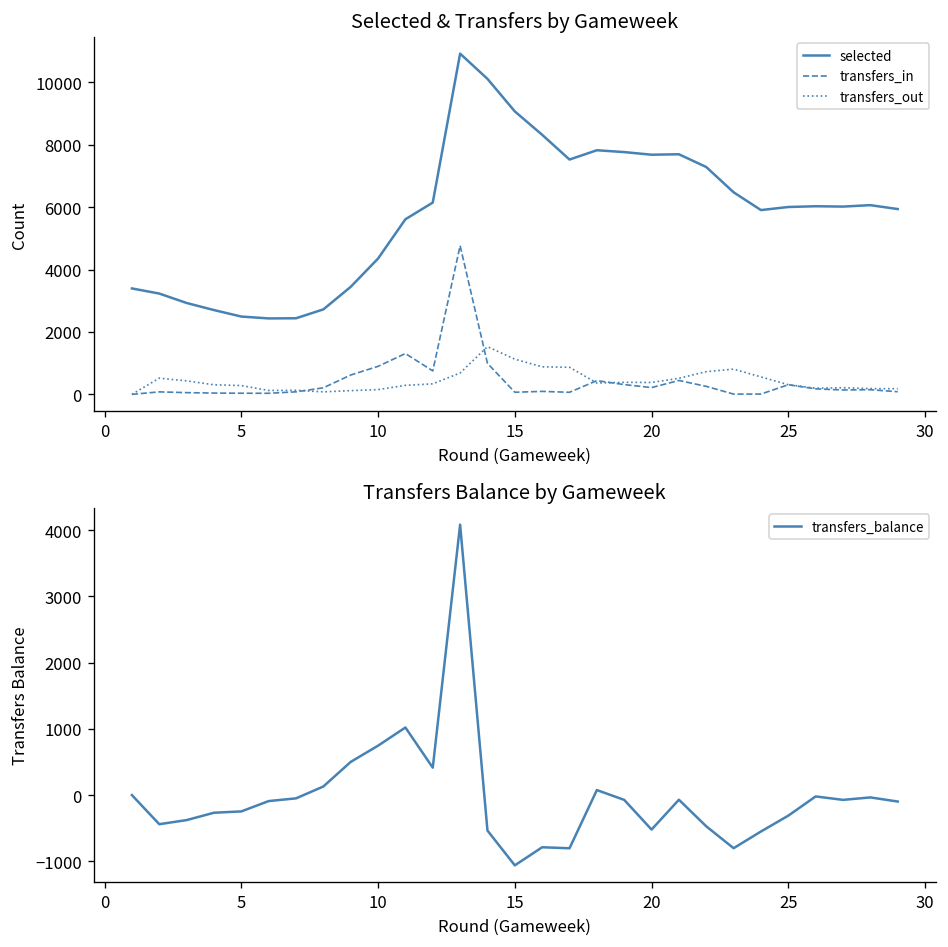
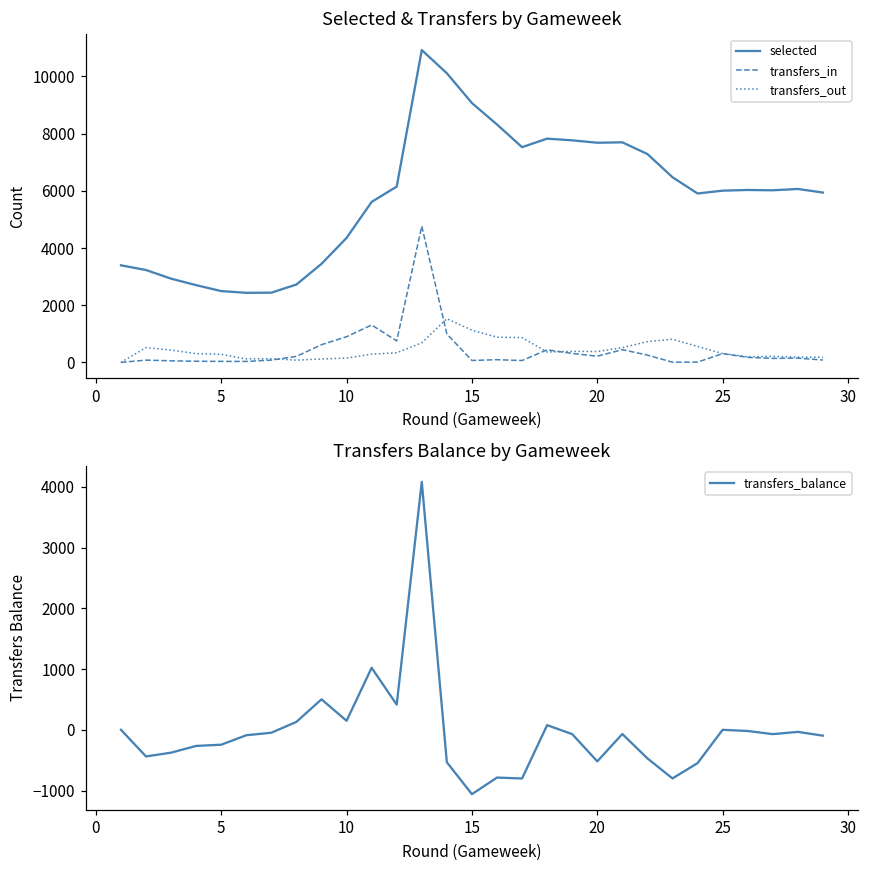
Transfers Balance by Gameweek, 10: 700 -> 100
Transfers Balance by Gameweek, 25: -300 -> 0
